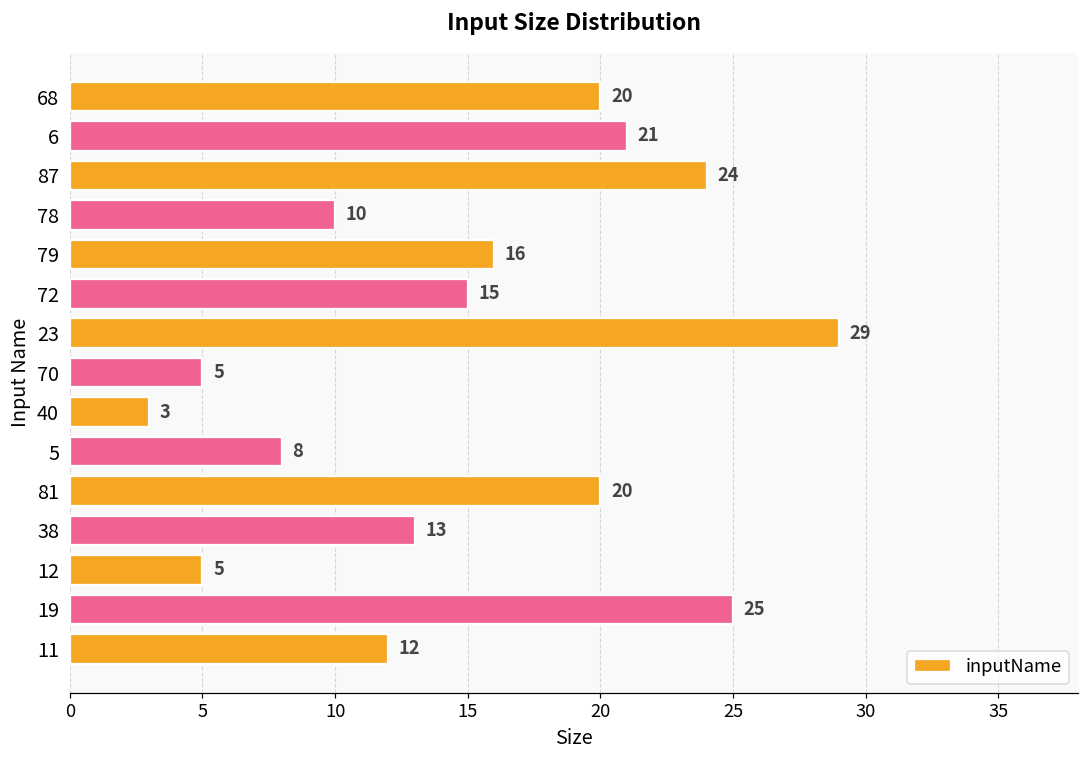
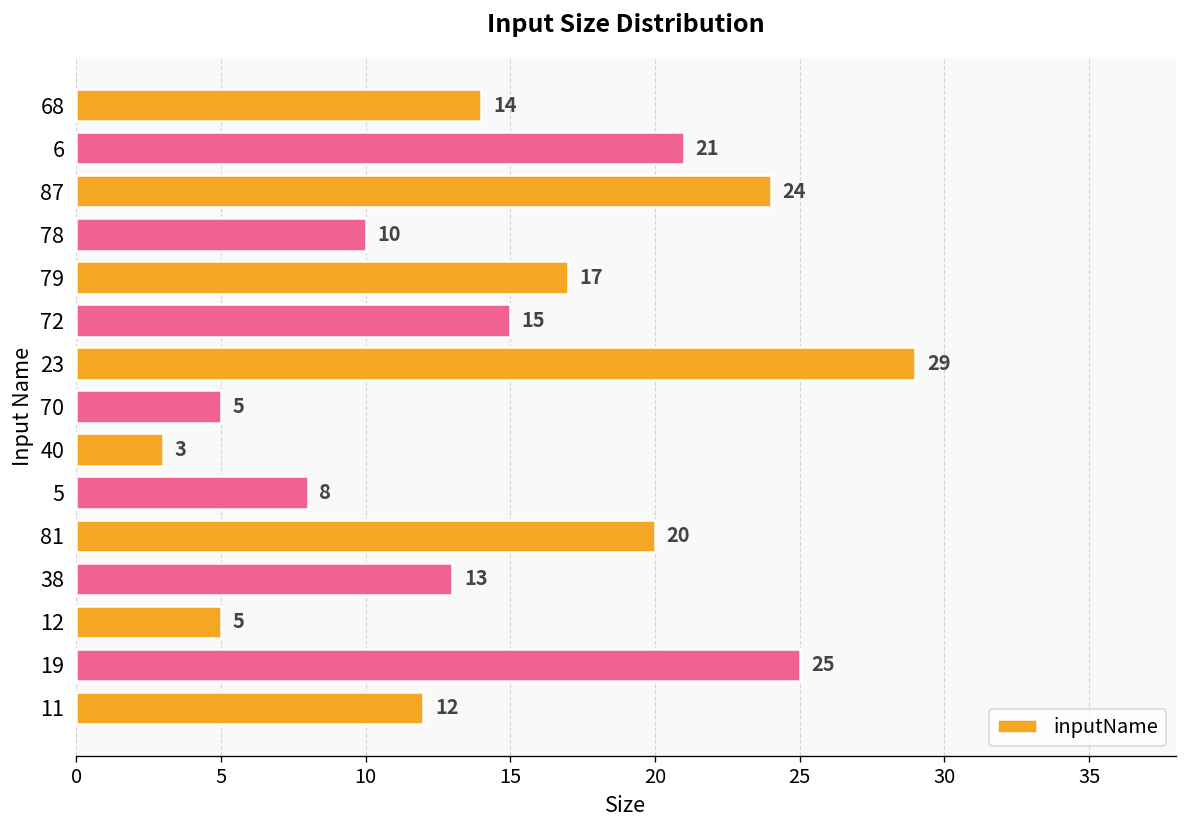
68: 20 -> 14
79: 16 -> 17
